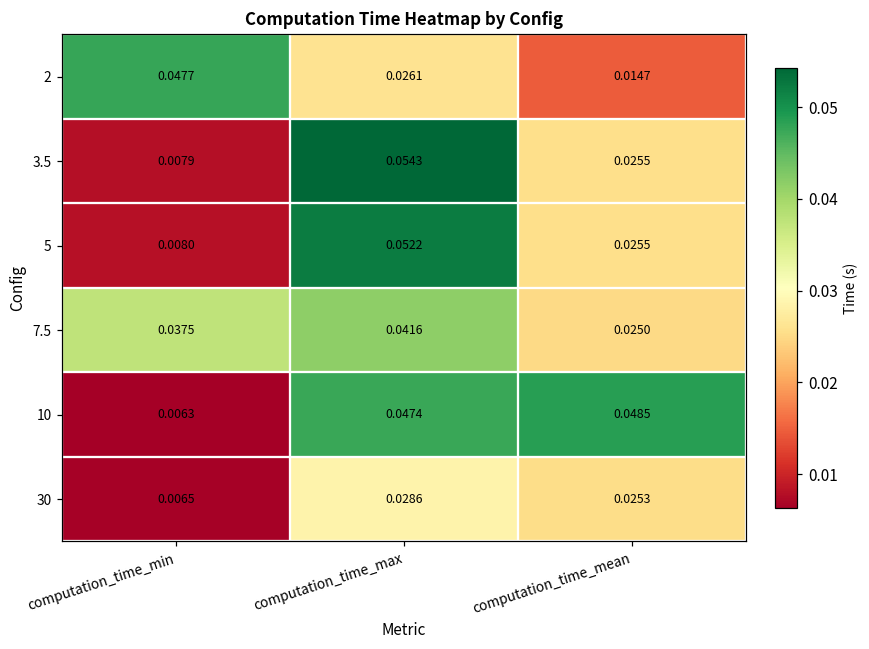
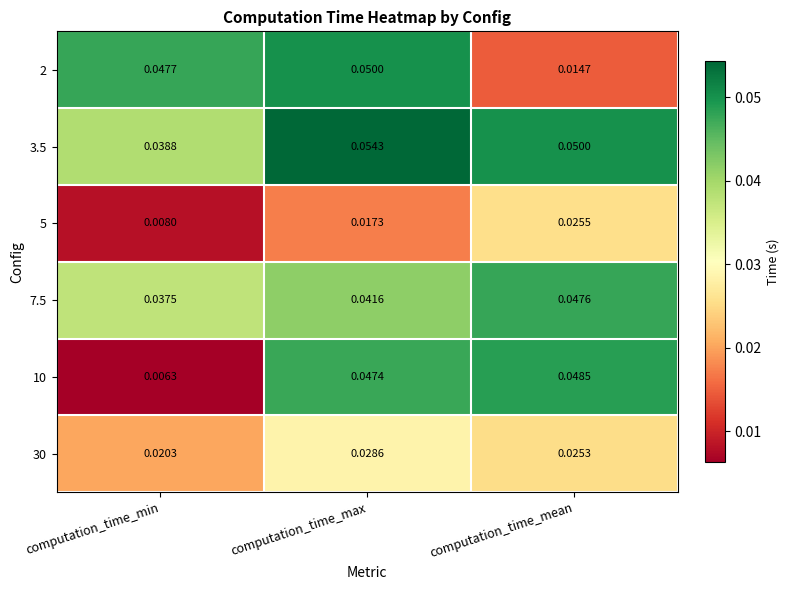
2, computation_time_max: 0.0261 -> 0.0500
3.5, computation_time_min: 0.0079 -> 0.0388
3.5, computation_time_mean: 0.0255 -> 0.0500
5, computation_time_max: 0.0522 -> 0.0173
7.5, computation_time_mean: 0.0250 -> 0.0476
30, computation_time_min: 0.0065 -> 0.0203
